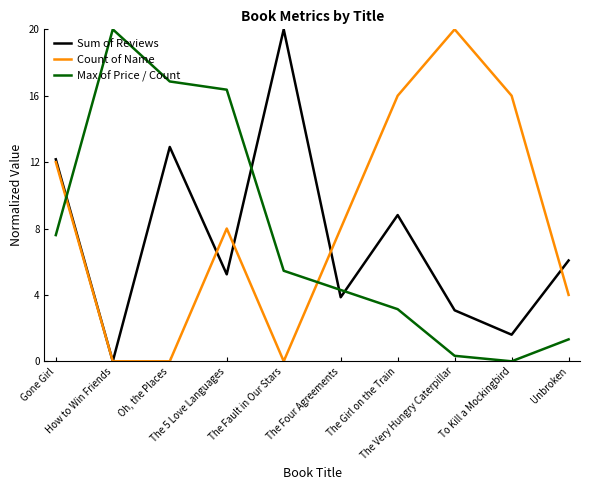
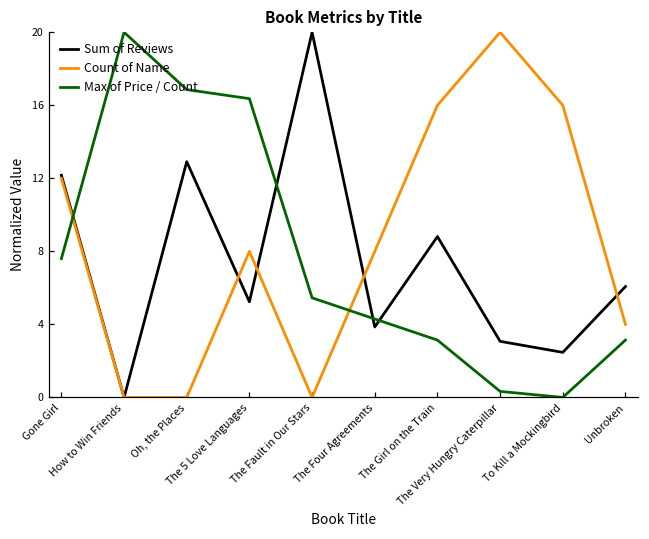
Sum of Reviews, To Kill a Mockingbird: 1.6 -> 2.5
Max of Price / Count, Unbroken: 1.3 -> 3.1
